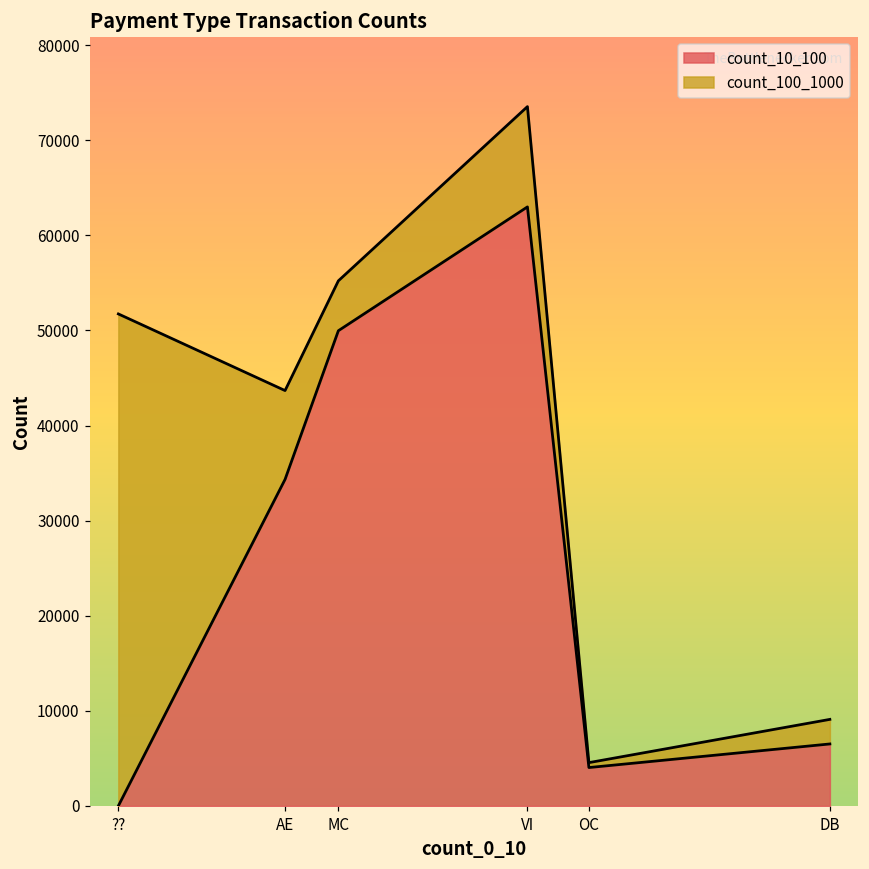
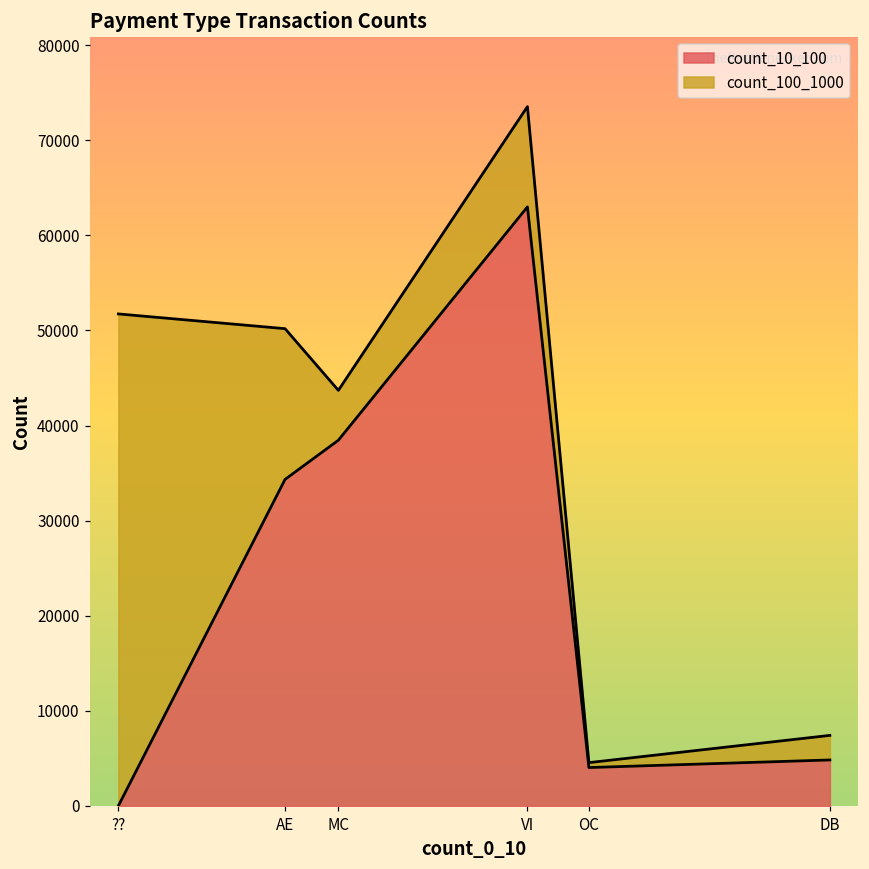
count_100_1000, AE: 9000 -> 16000
count_10_100, MC: 50000 -> 38000
count_10_100, DB: 7000 -> 5000
